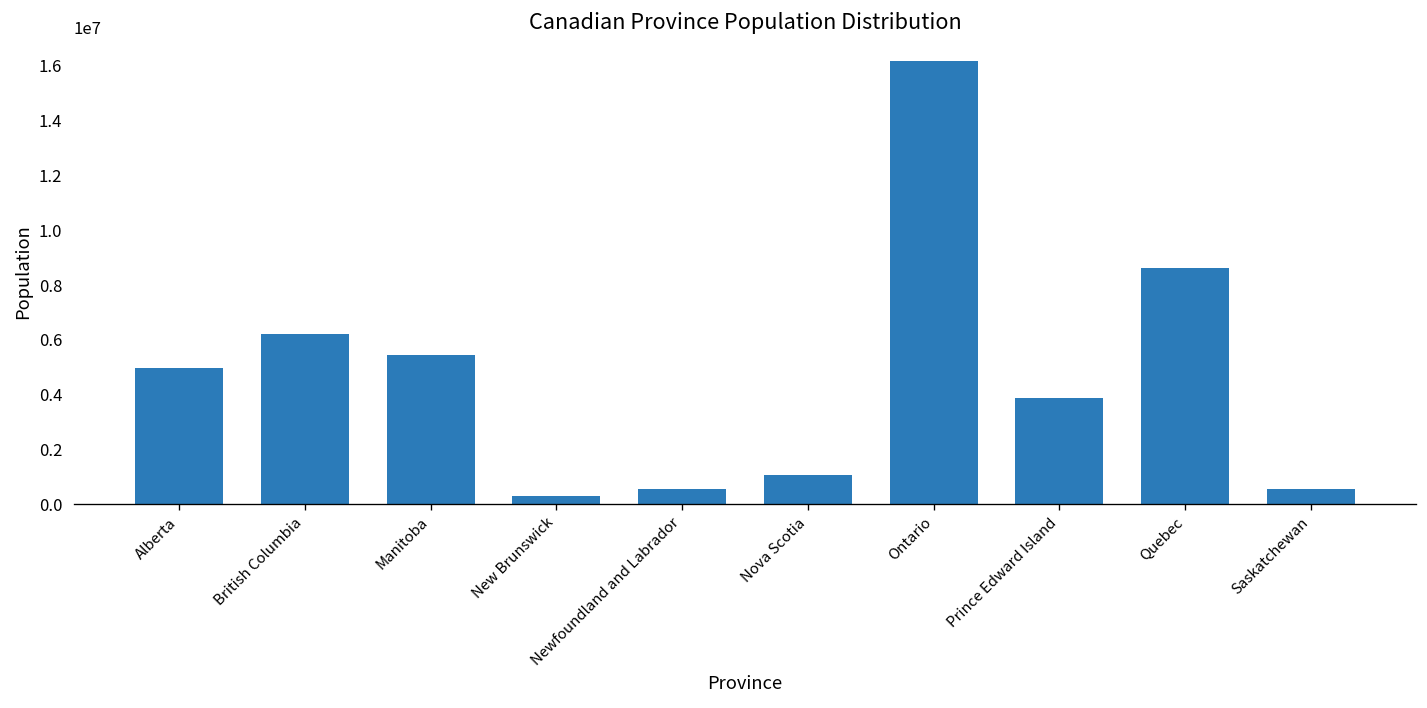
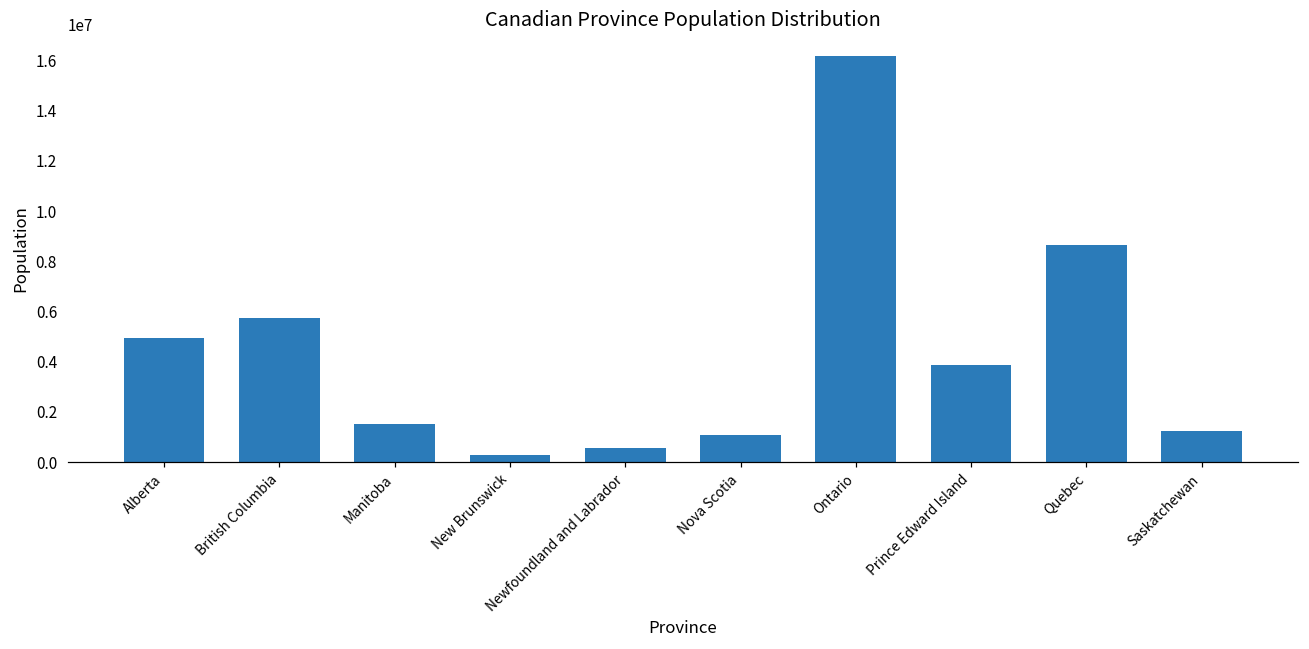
British Columbia: 6200000 -> 5700000
Manitoba: 5400000 -> 1500000
Saskatchewan: 600000 -> 1300000
